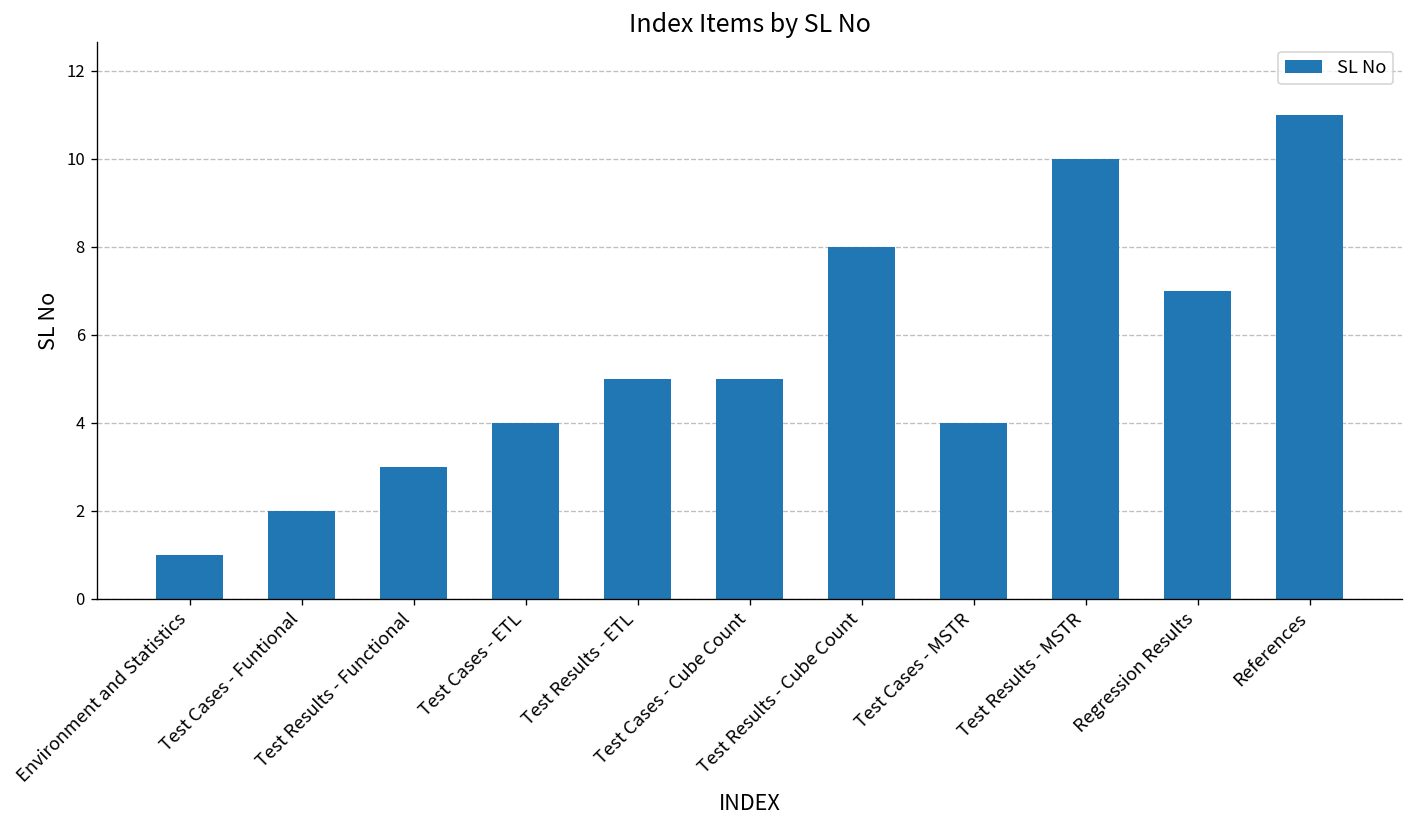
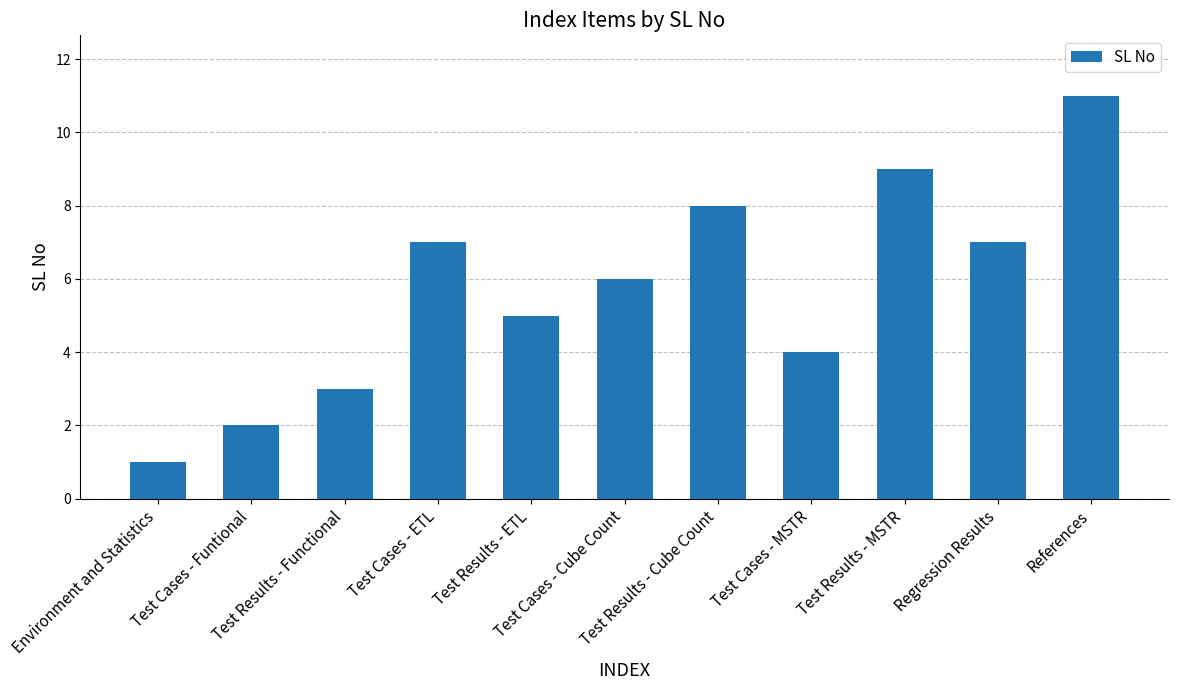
Test Cases - ETL: 4 -> 7
Test Cases - Cube Count: 5 -> 6
Test Results - MSTR: 10 -> 9
